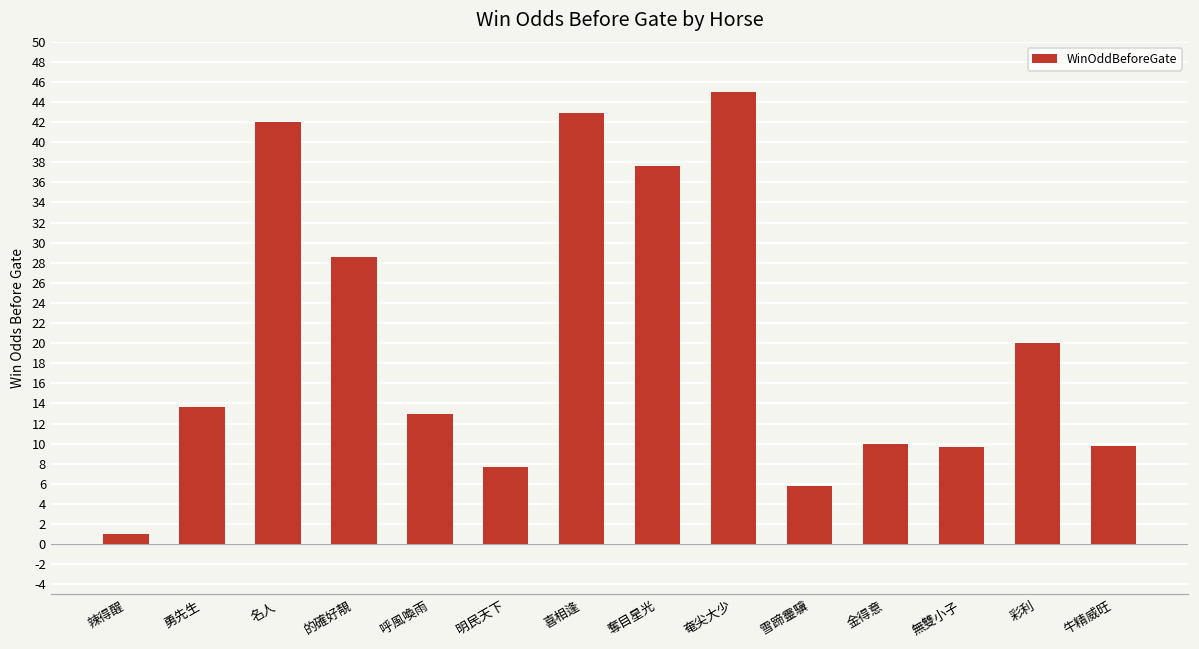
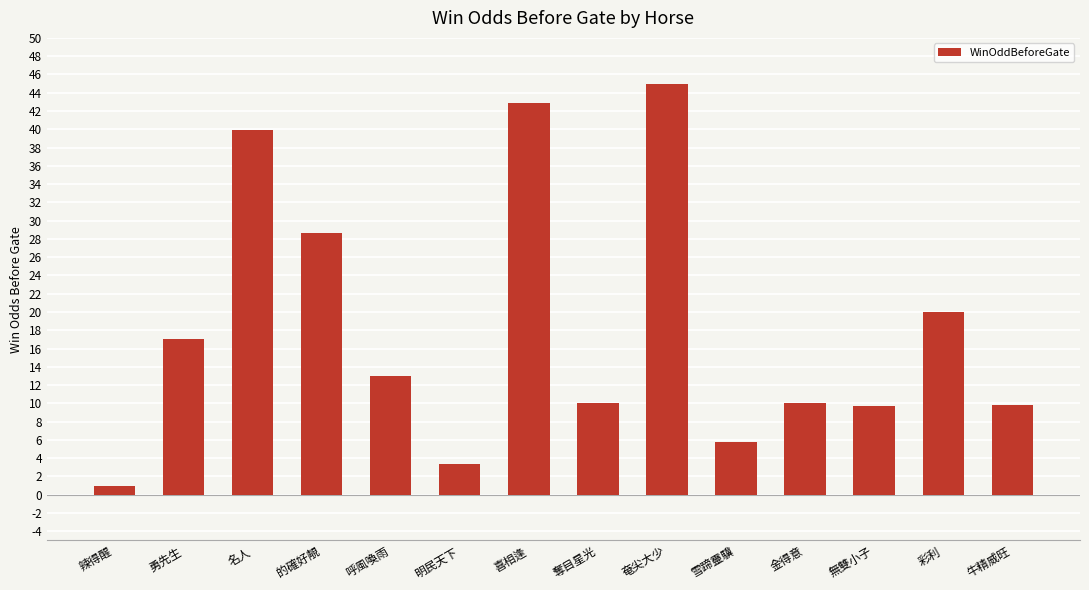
勇先生: 14 -> 17
名人: 42 -> 40
明民天下: 8 -> 3
奪目星光: 38 -> 10
